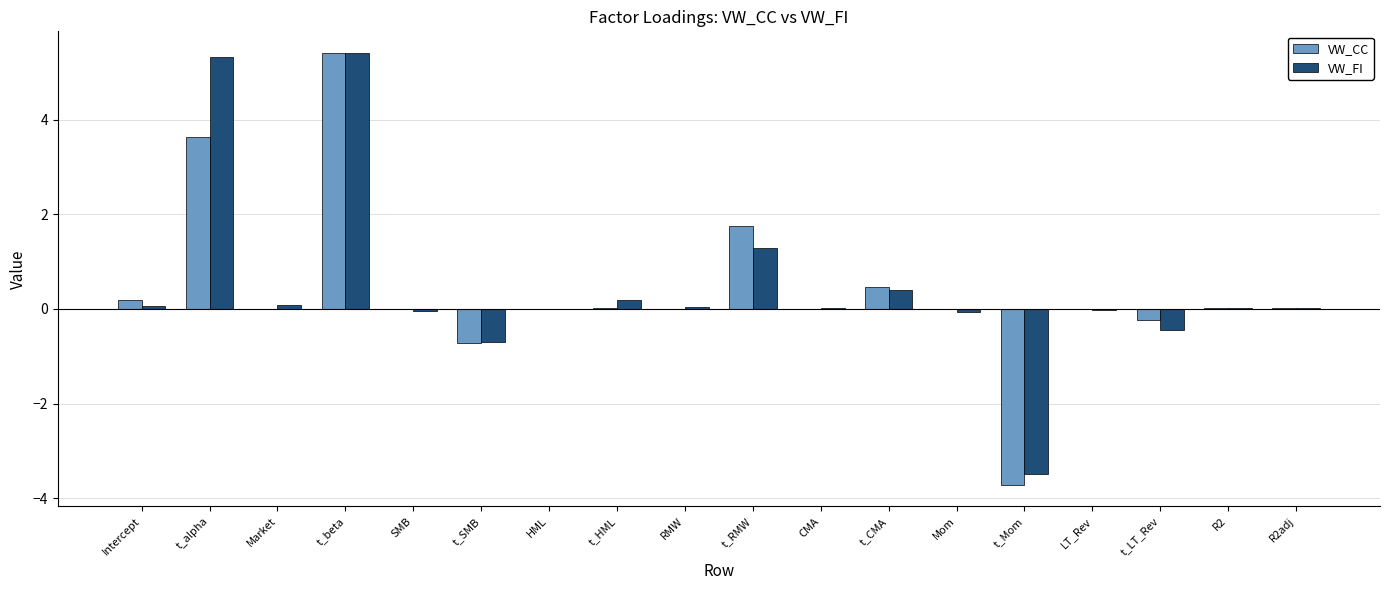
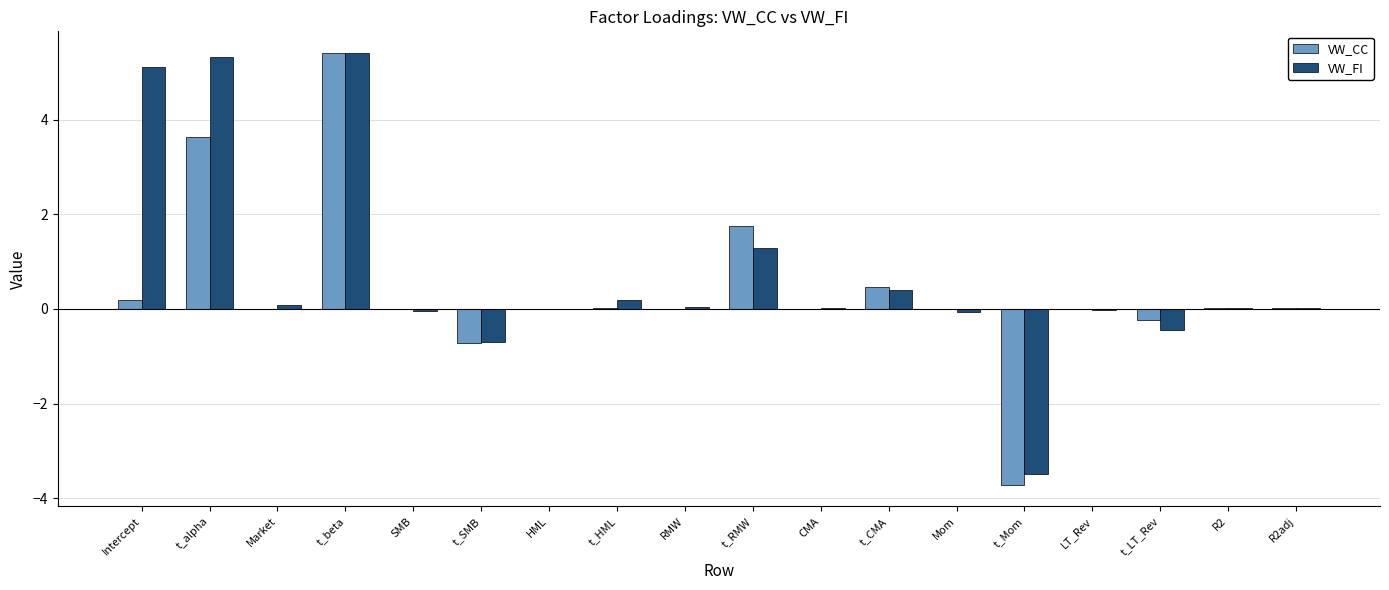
VW_FI, Intercept: 0.1 -> 5.1
